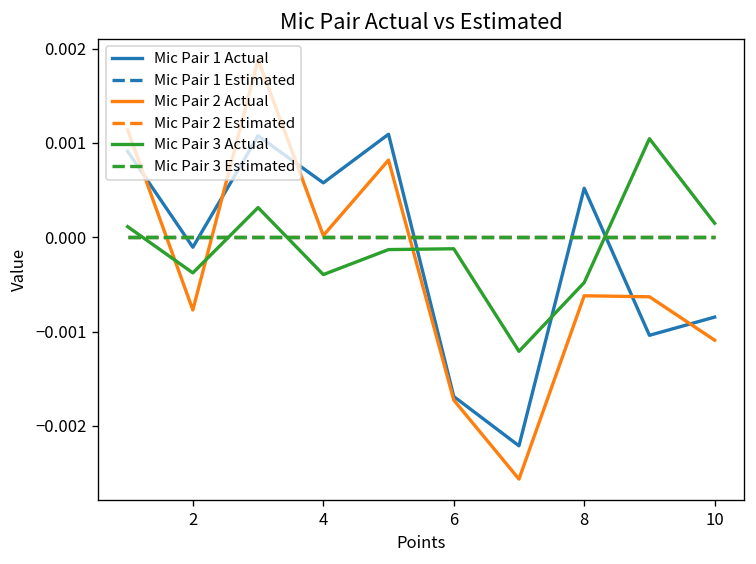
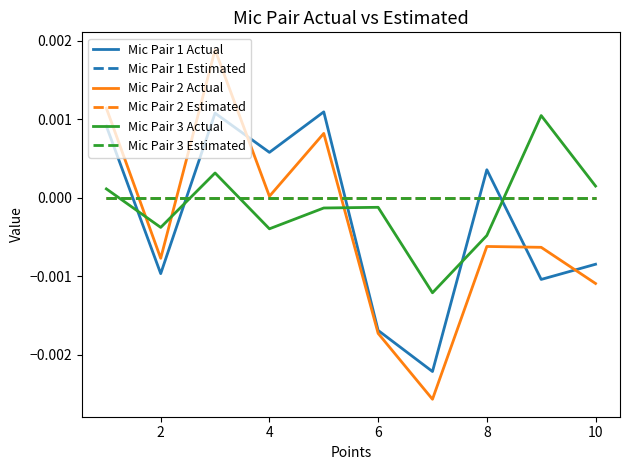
Mic Pair 1 Actual, 2: -0.0001 -> -0.0010
Mic Pair 1 Actual, 8: 0.0005 -> 0.0004
